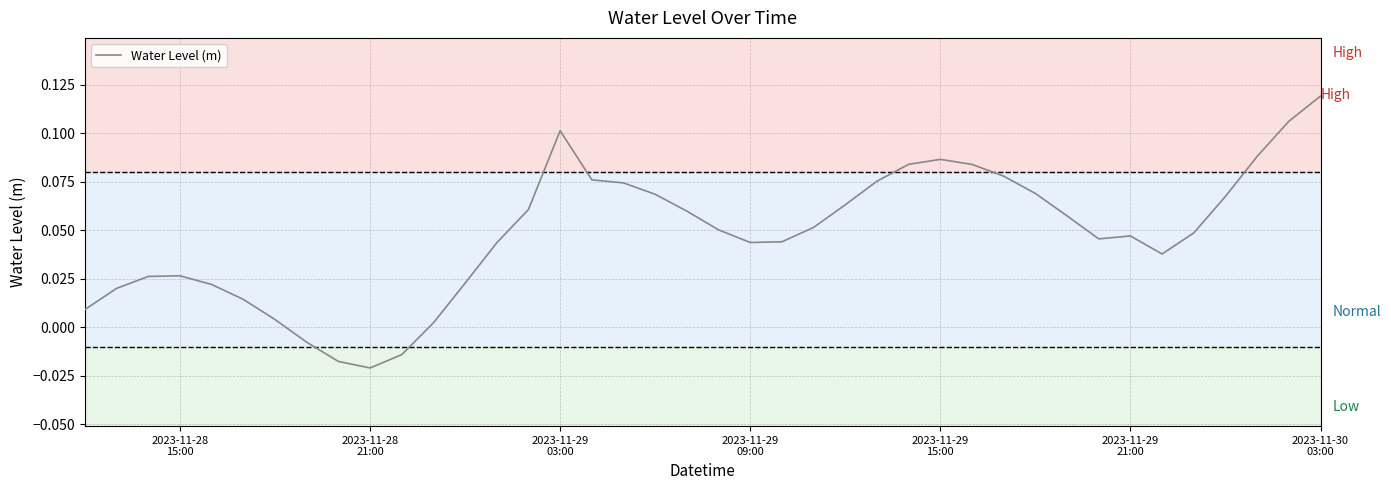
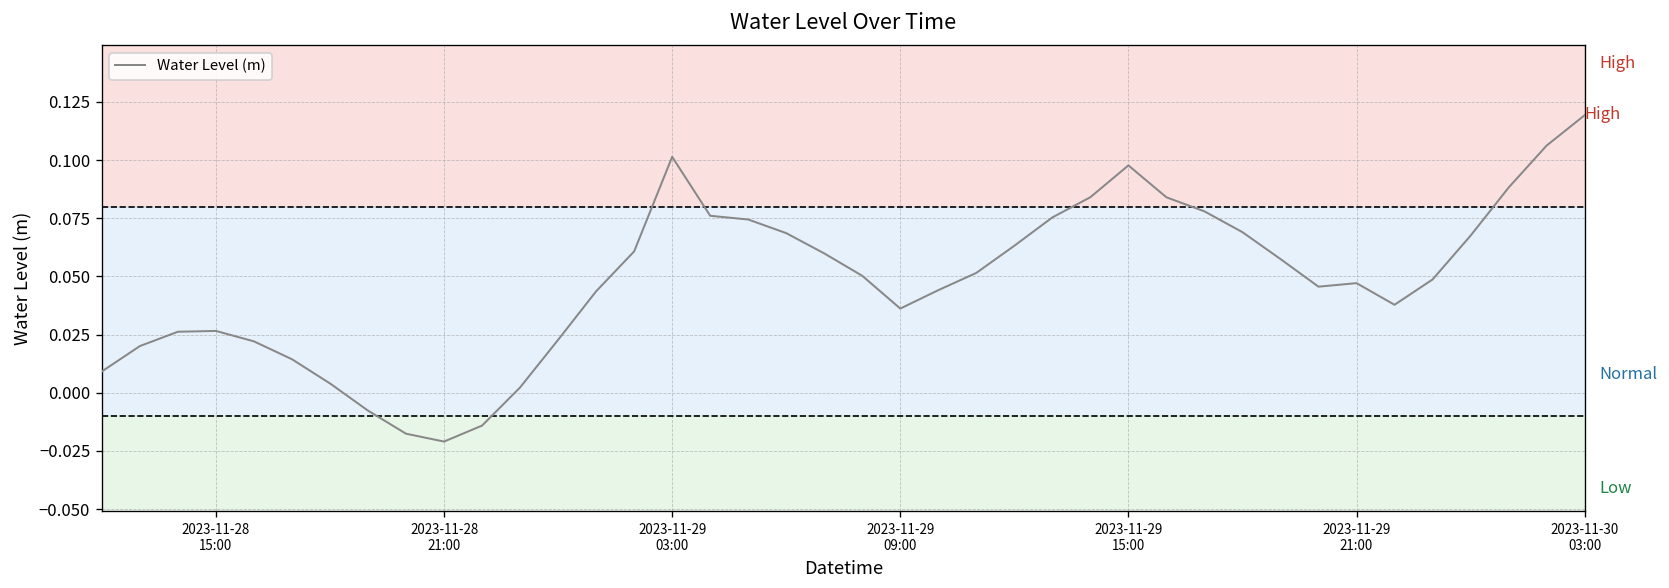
2023-11-29 09:00: 0.044 -> 0.036
2023-11-29 15:00: 0.087 -> 0.098
